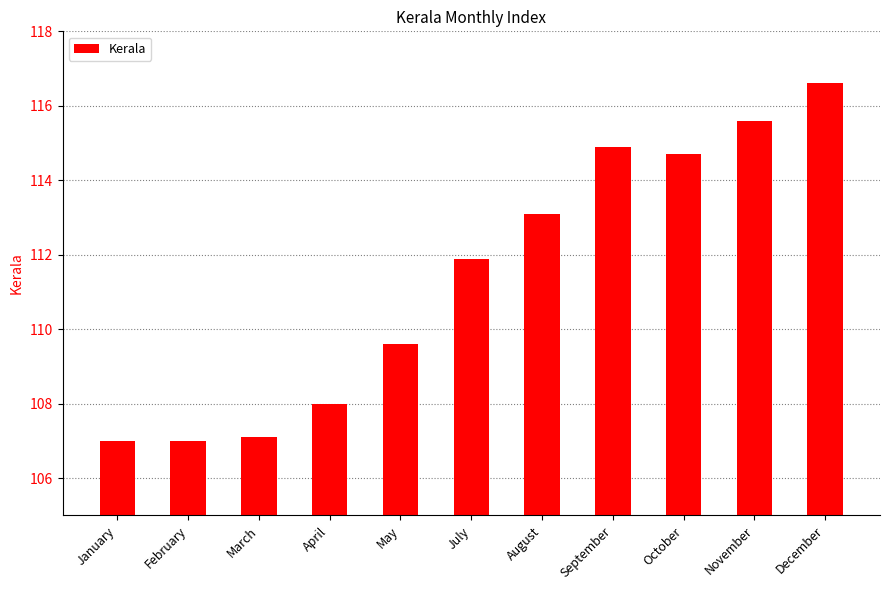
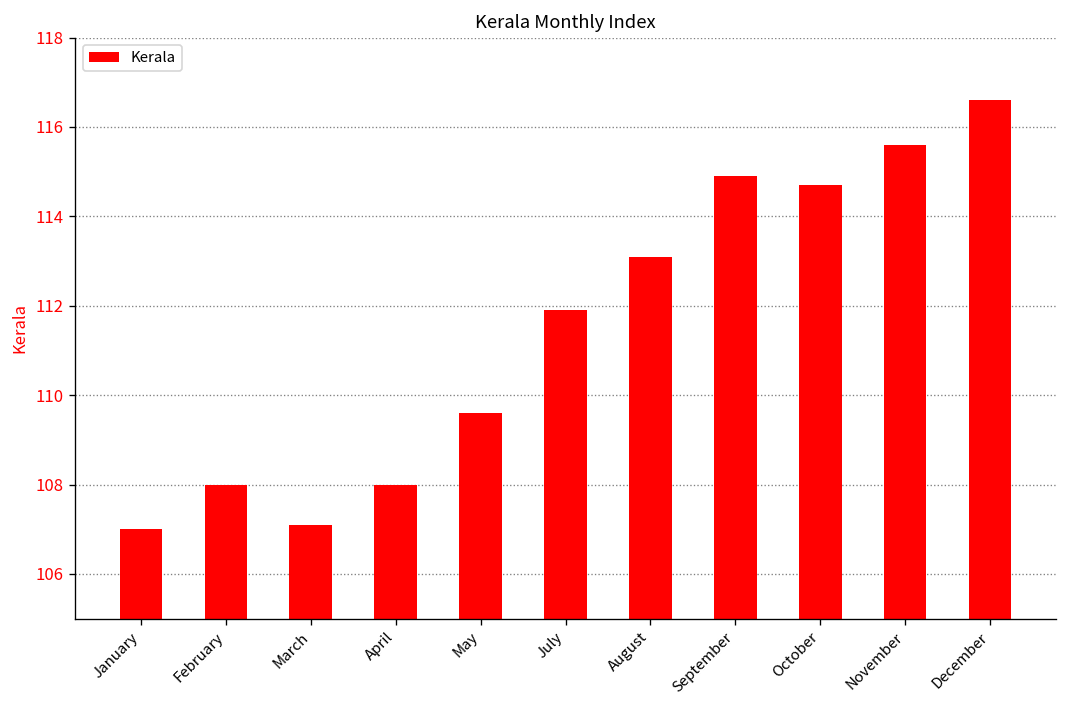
February: 107 -> 108
